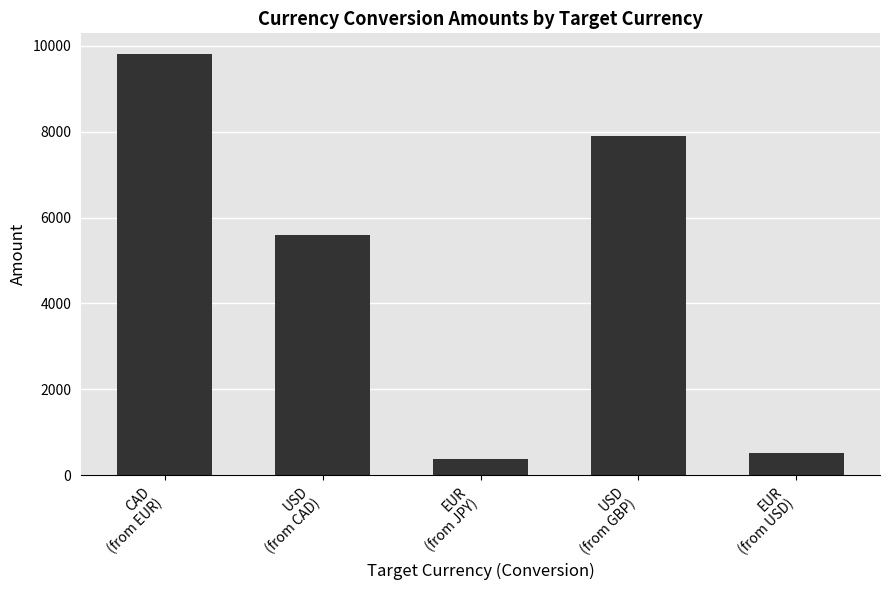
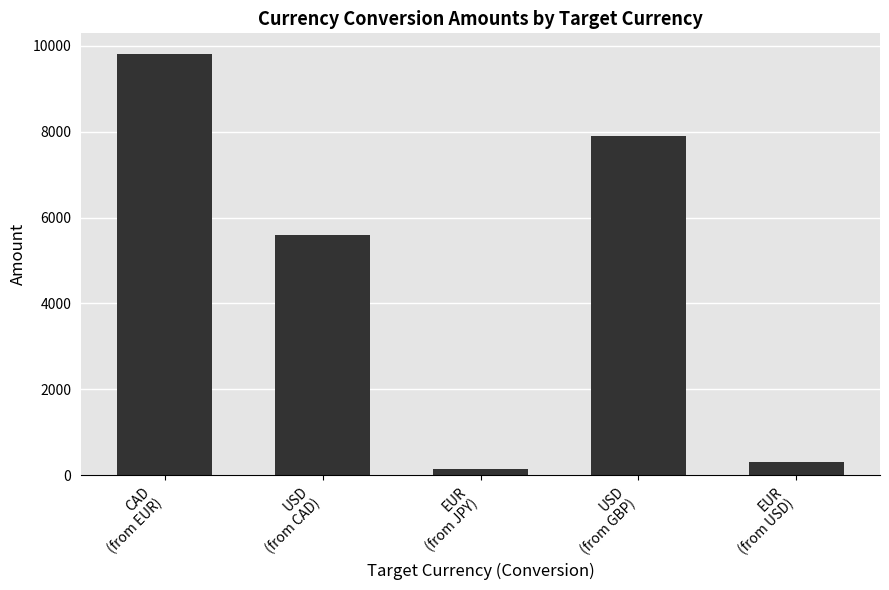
EUR (from JPY): 400 -> 100
EUR (from USD): 500 -> 300
